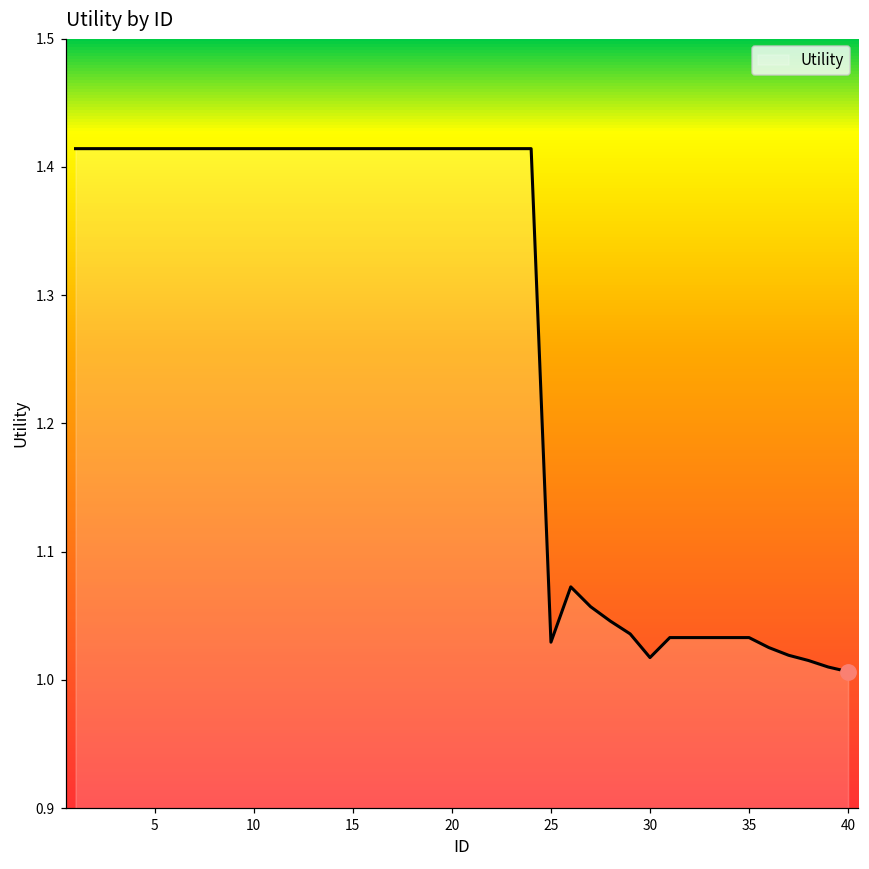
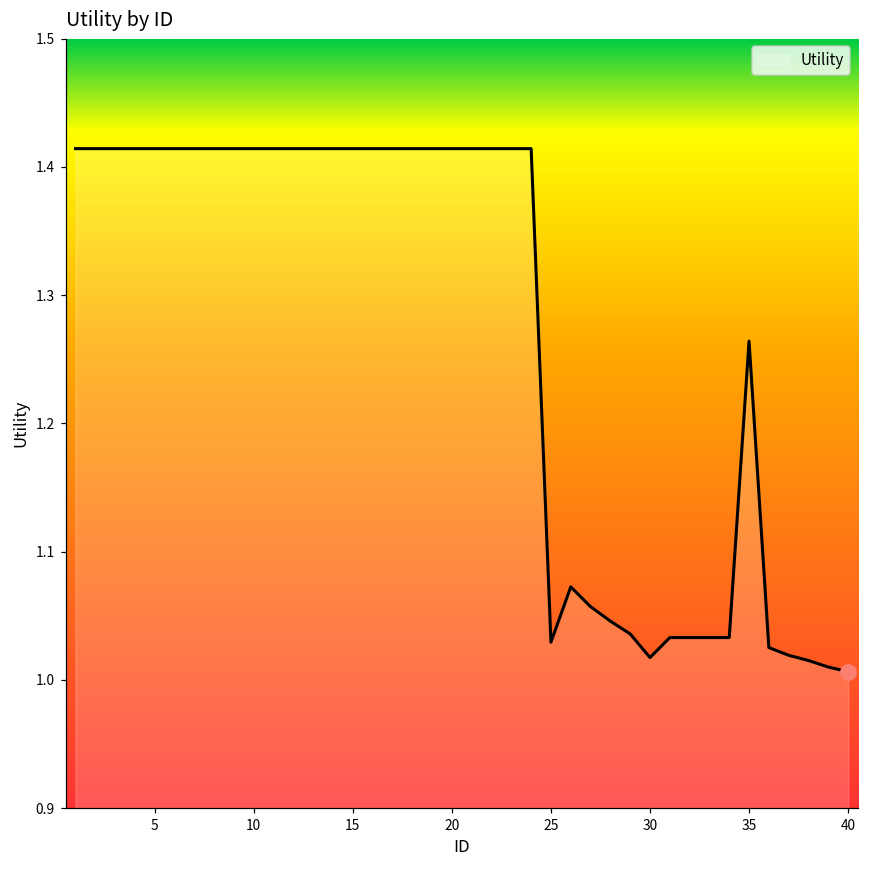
Utility, 35: 1.033 -> 1.264
